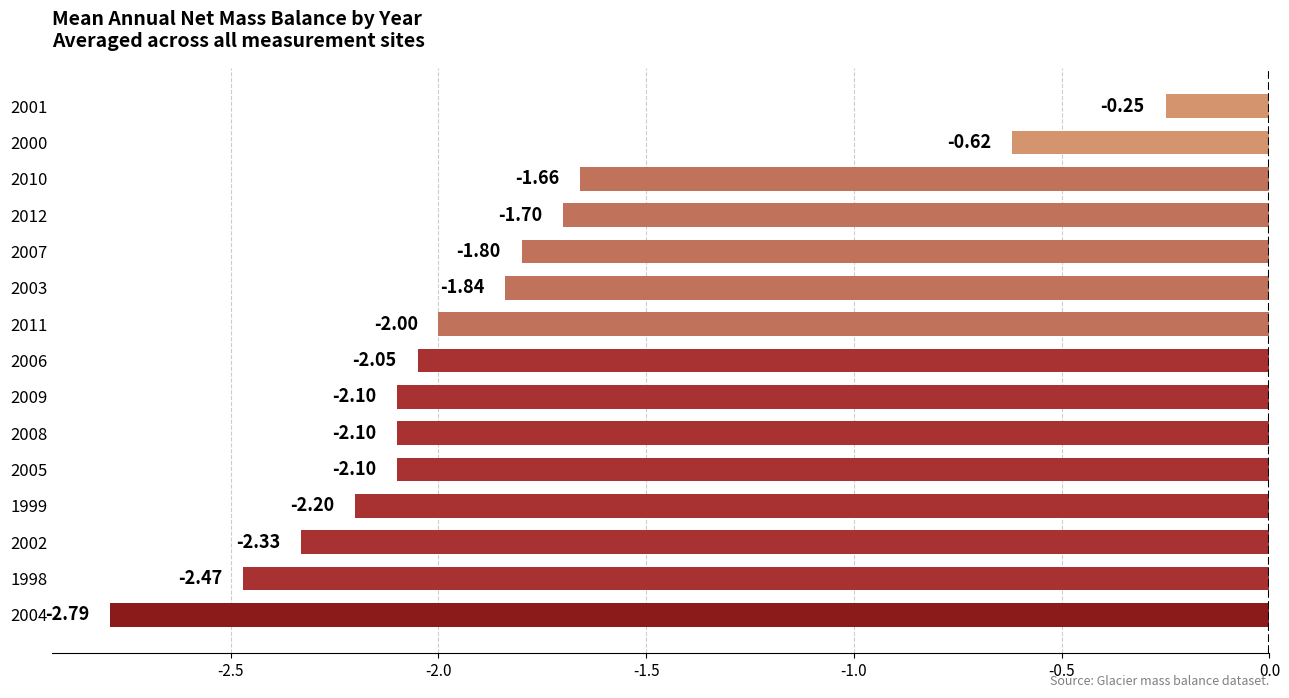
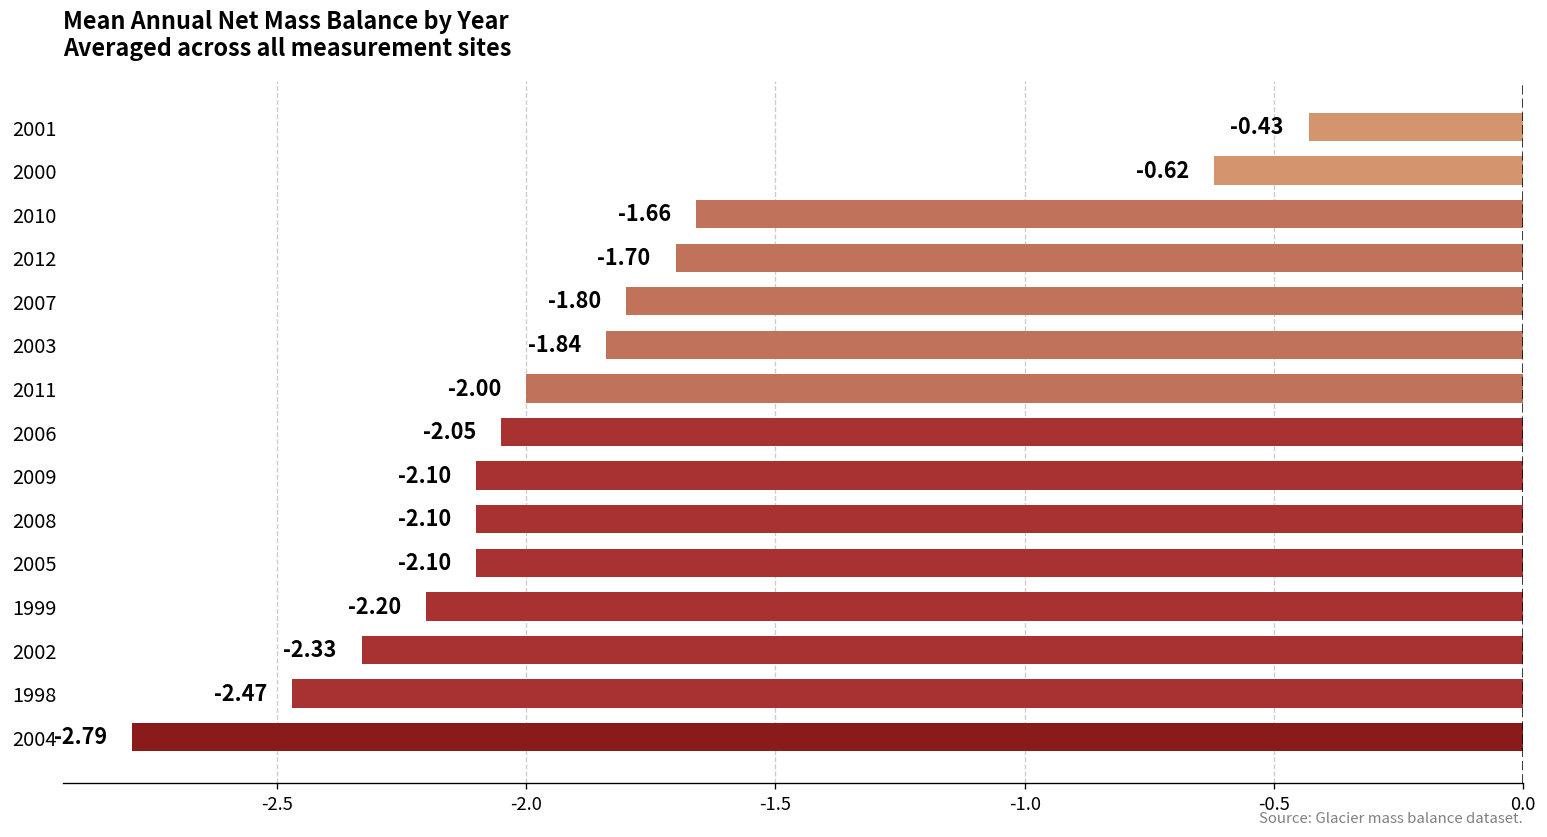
2001: -0.25 -> -0.43
